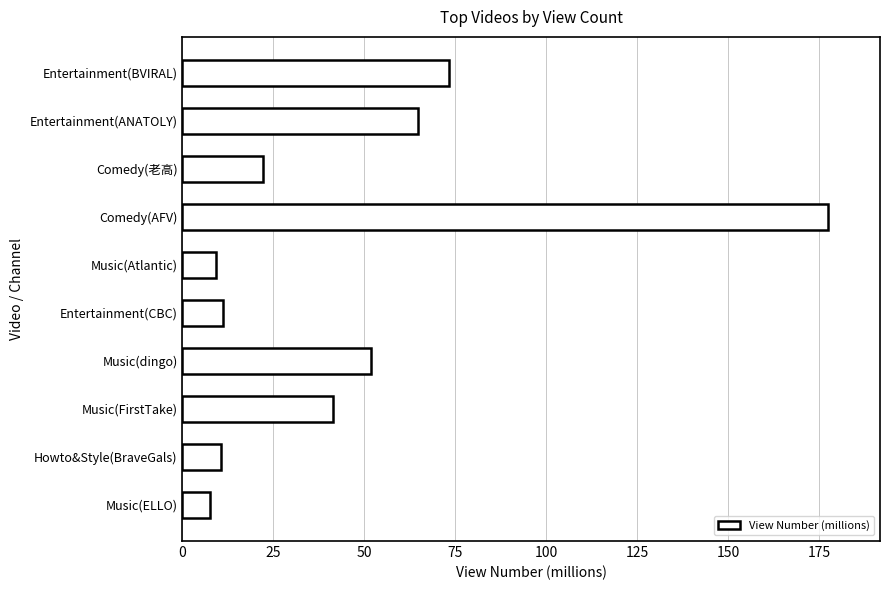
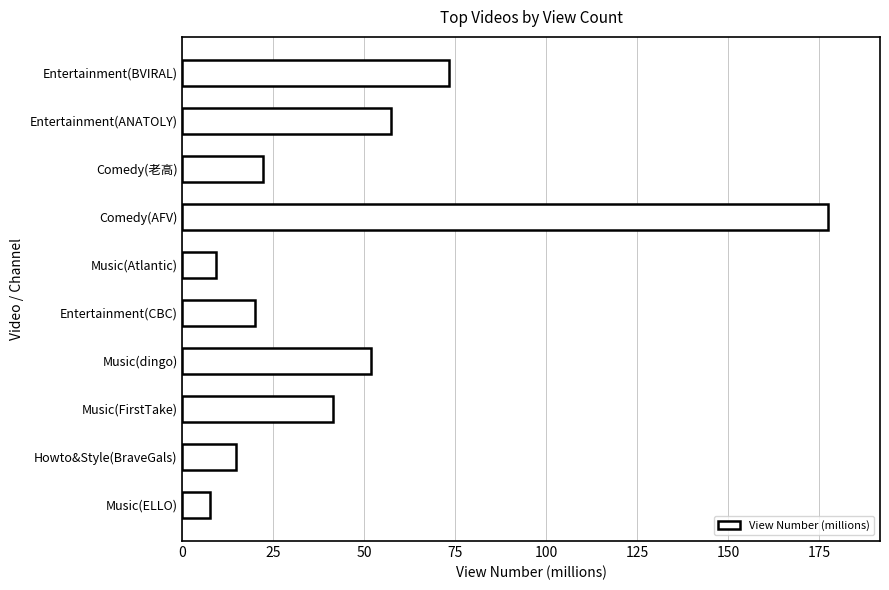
Entertainment(ANATOLY): 65 -> 57
Entertainment(CBC): 11 -> 20
Howto&Style(BraveGals): 11 -> 15
